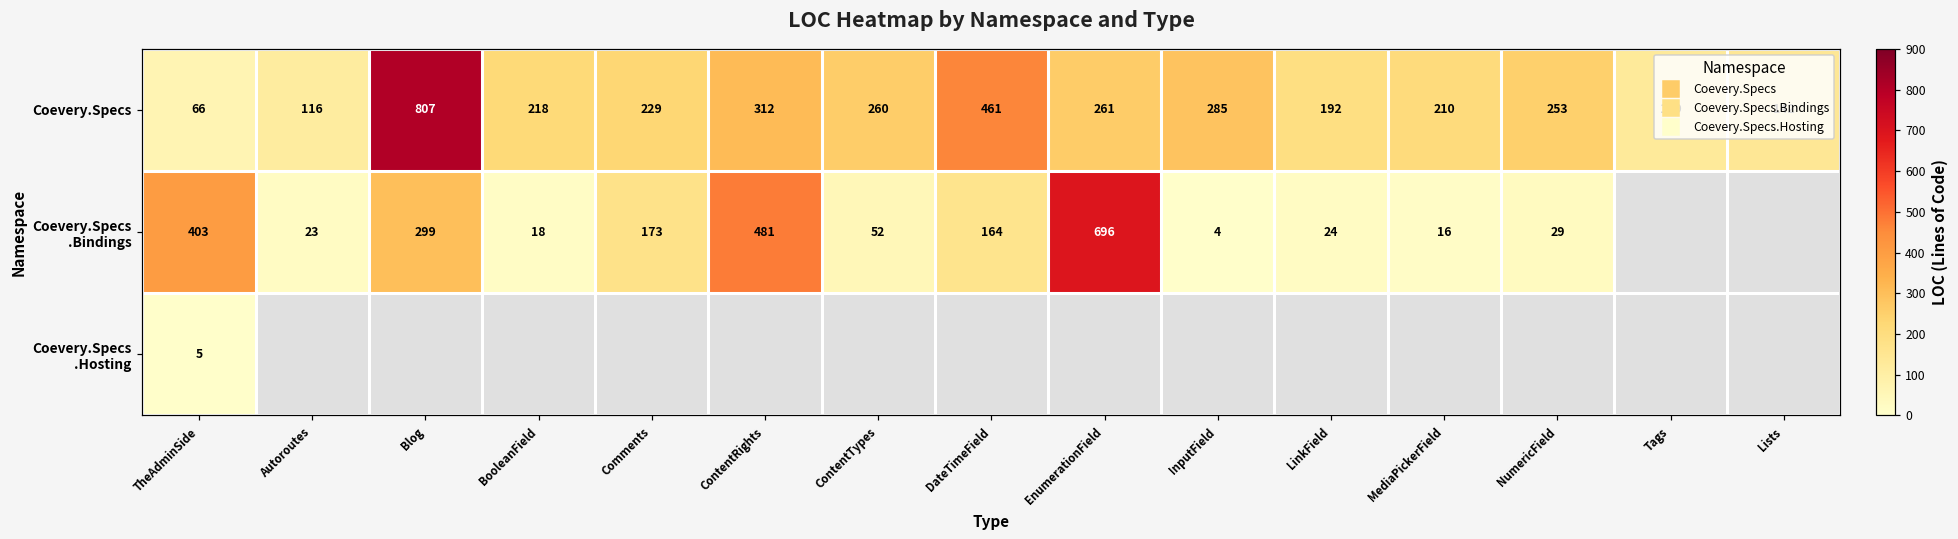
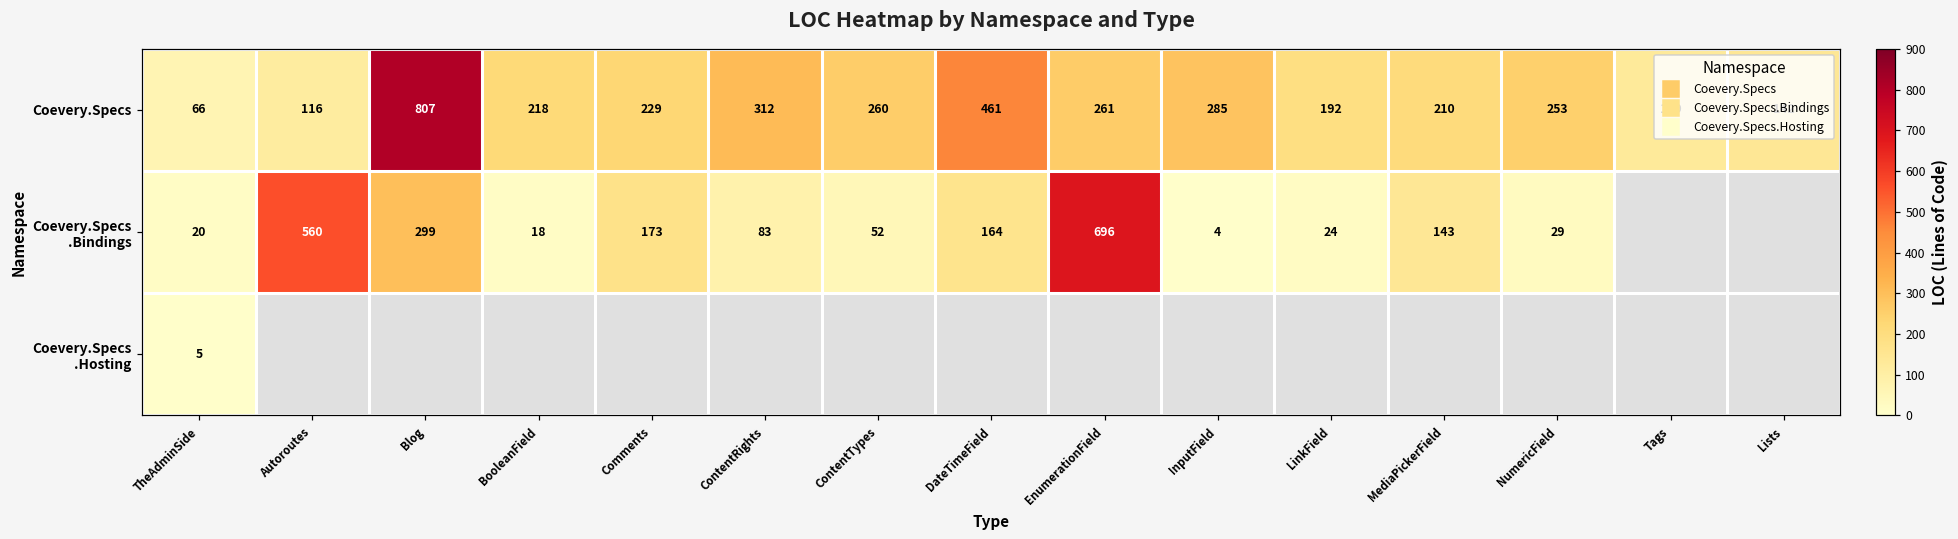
Coevery.Specs .Bindings, TheAdminSide: 403 -> 20
Coevery.Specs .Bindings, Autoroutes: 23 -> 560
Coevery.Specs .Bindings, ContentRights: 481 -> 83
Coevery.Specs .Bindings, MediaPickerField: 16 -> 143
